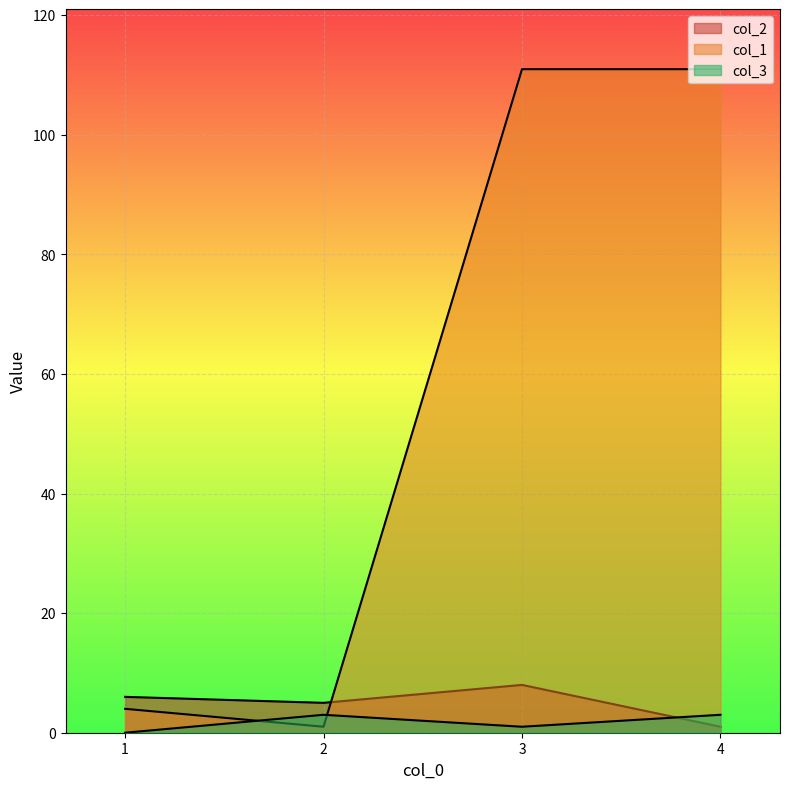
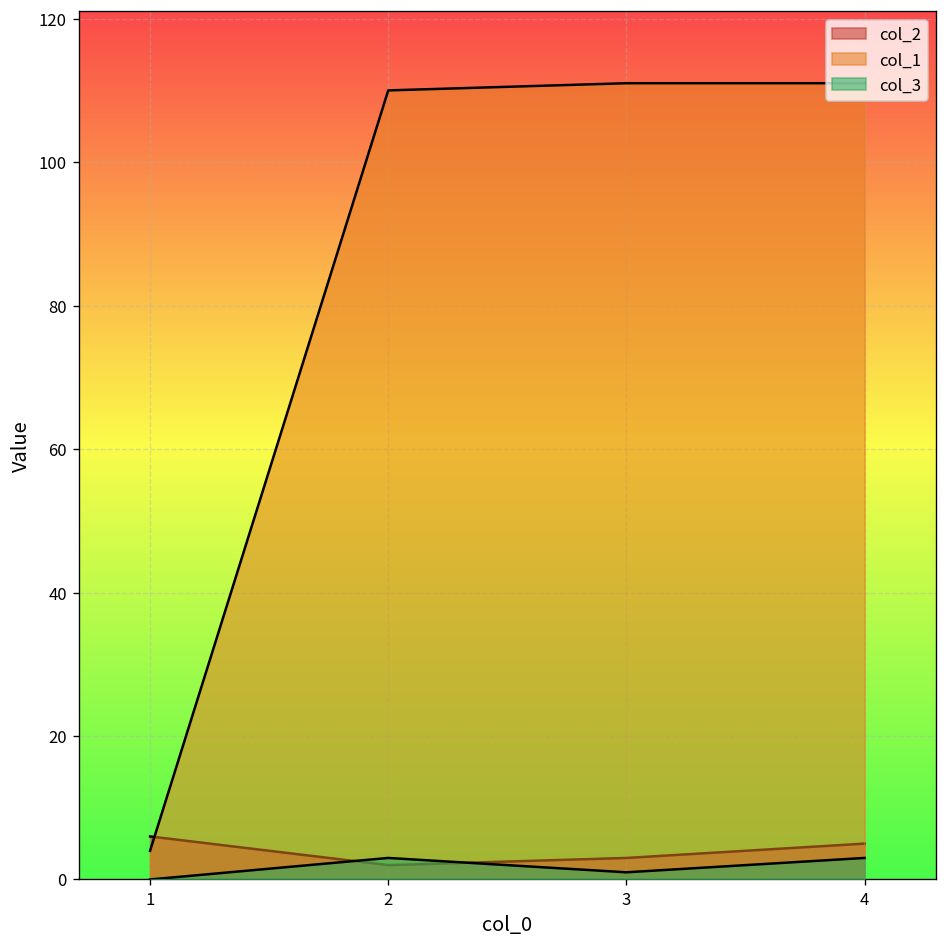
col_2, 2: 5 -> 2
col_1, 2: 1 -> 110
col_2, 3: 8 -> 3
col_2, 4: 1 -> 5
